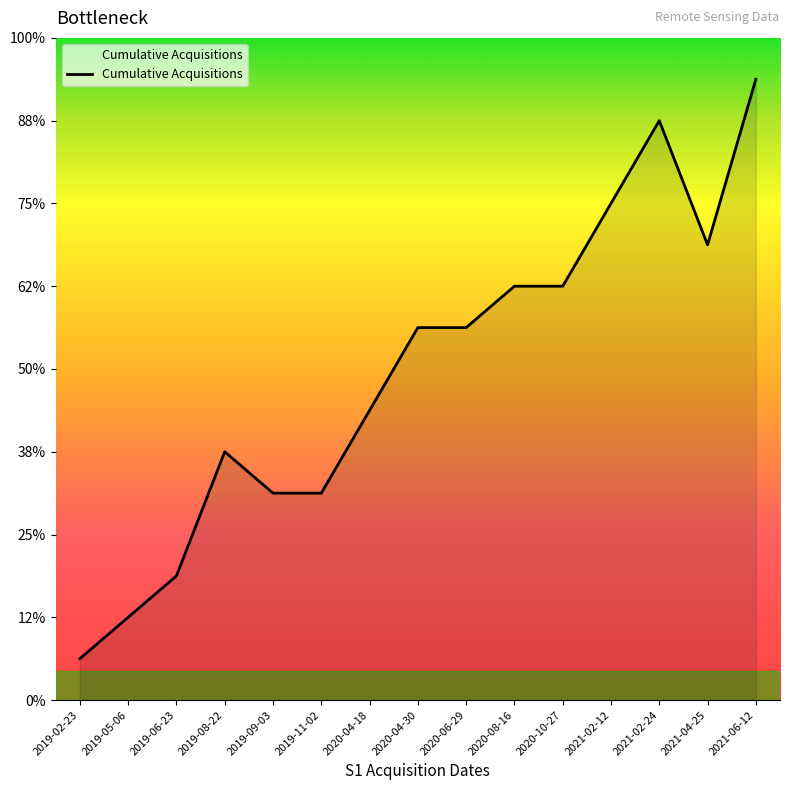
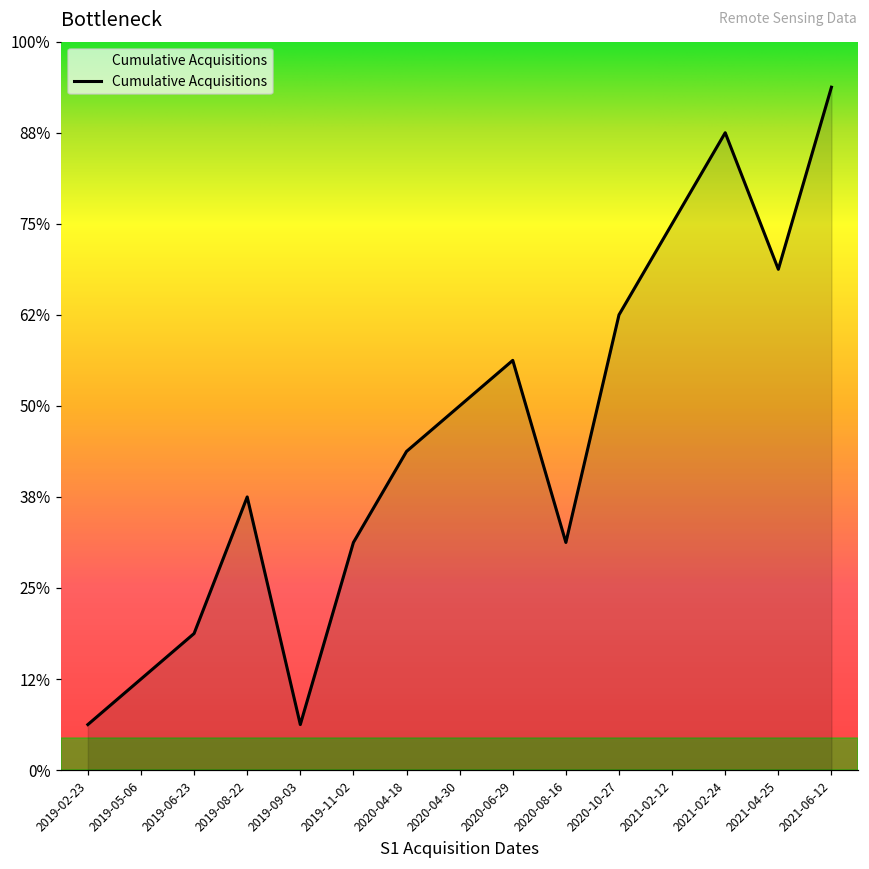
2019-09-03: 31% -> 6%
2020-04-30: 56% -> 50%
2020-08-16: 63% -> 31%
